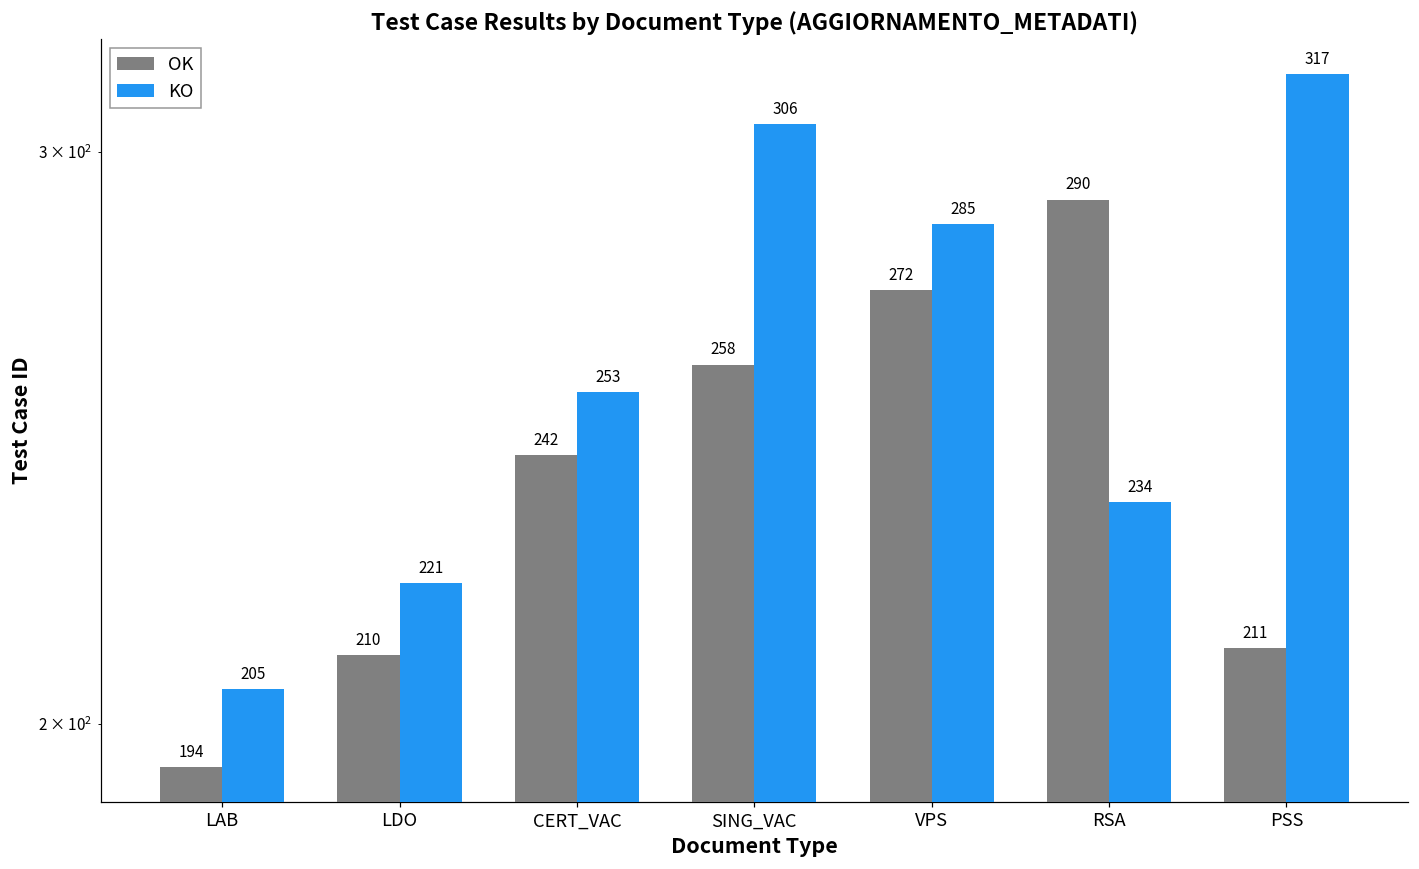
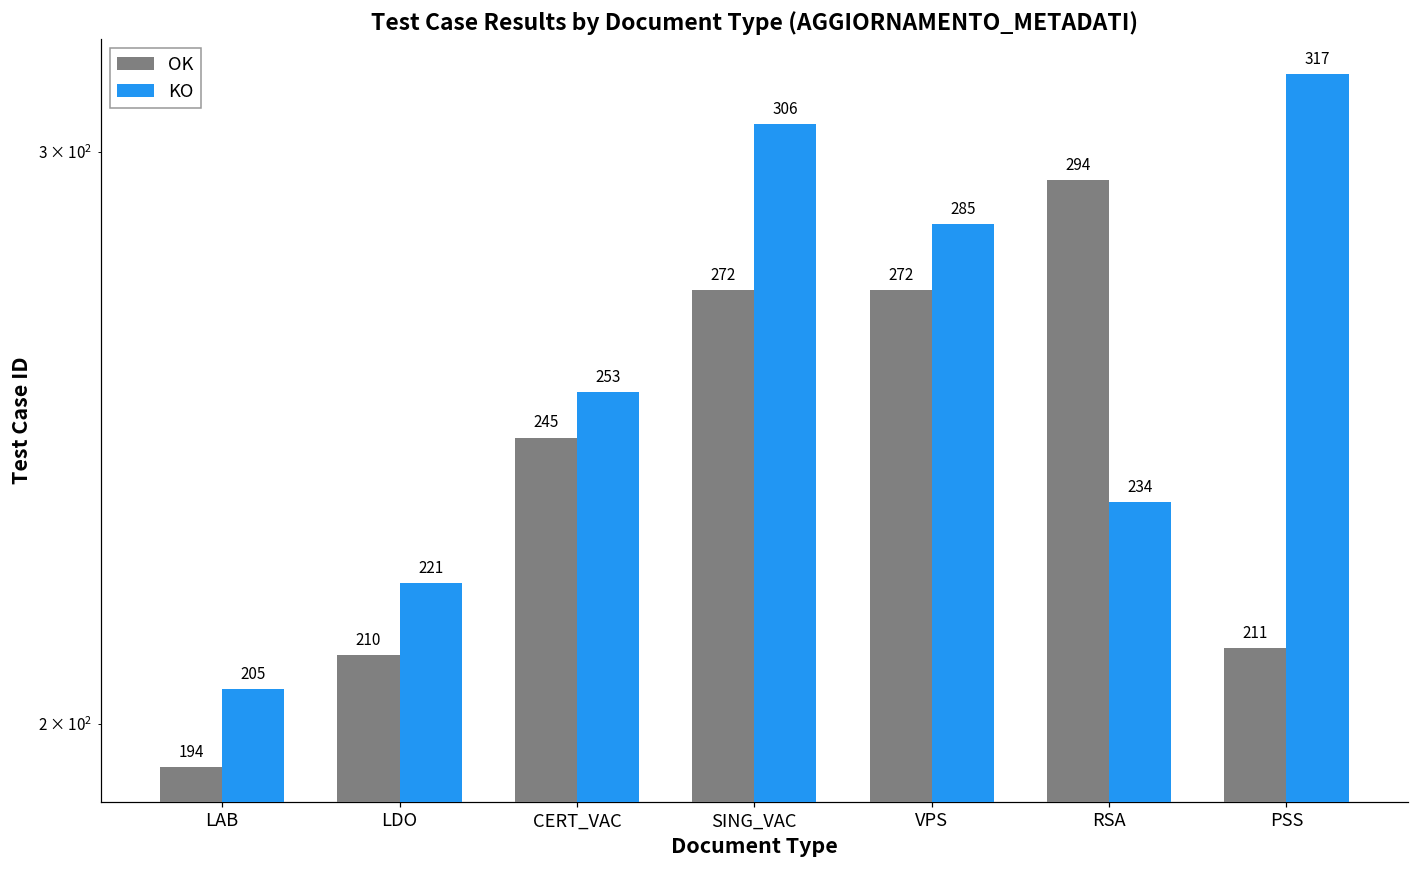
OK, CERT_VAC: 242 -> 245
OK, SING_VAC: 258 -> 272
OK, RSA: 290 -> 294
